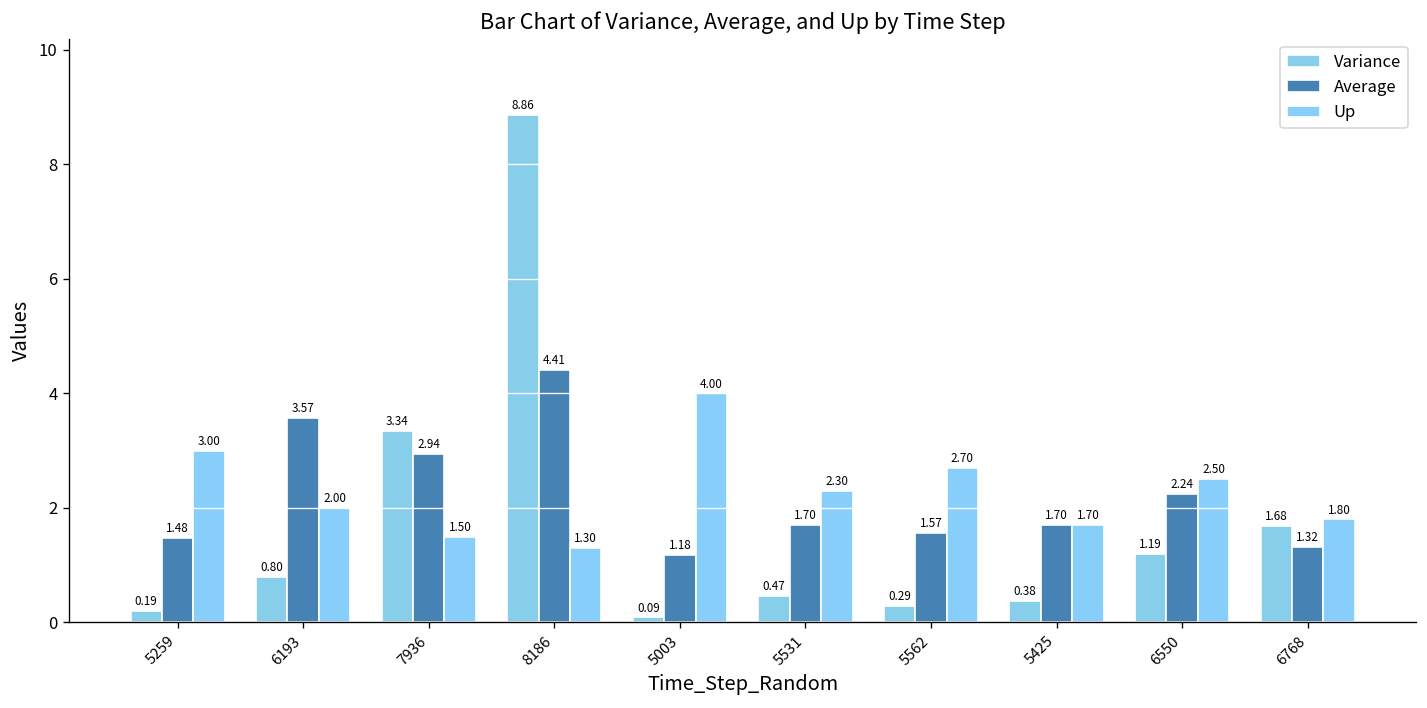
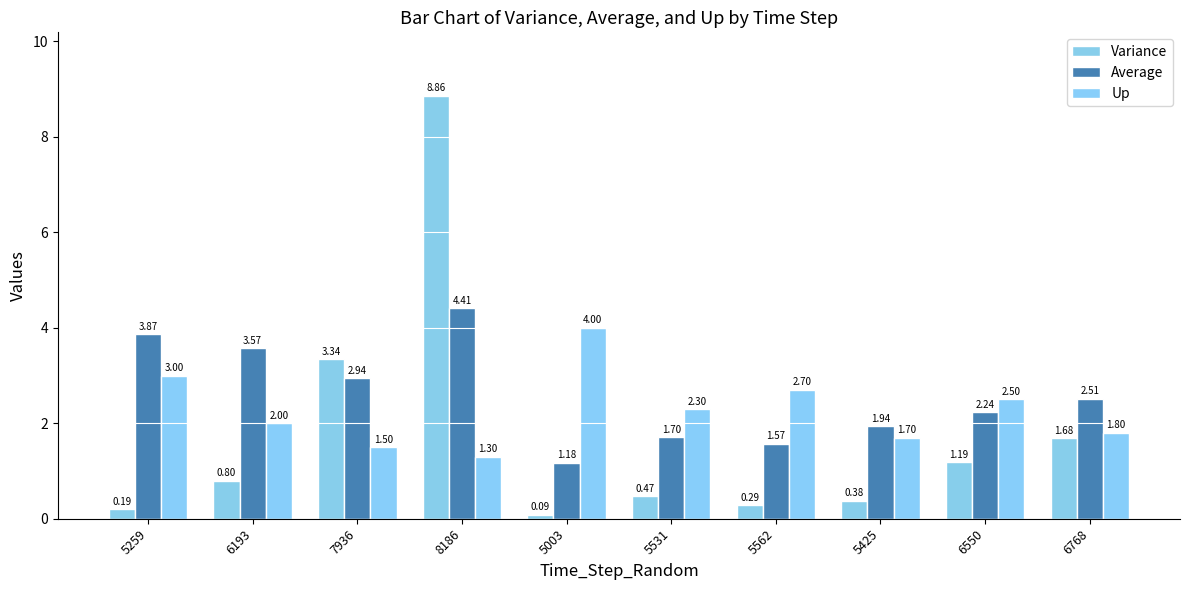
Average, 5259: 1.48 -> 3.87
Average, 5425: 1.70 -> 1.94
Average, 6768: 1.32 -> 2.51
